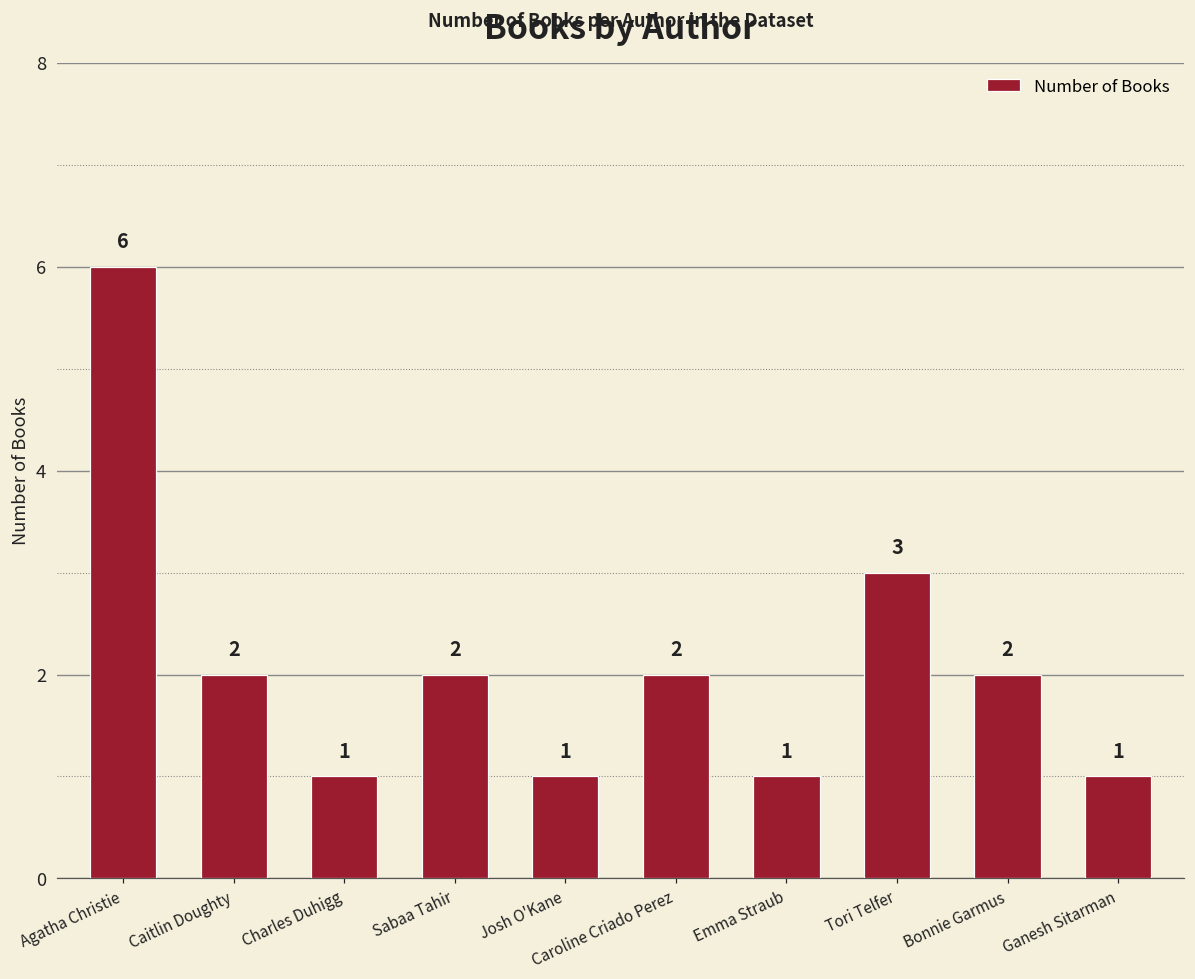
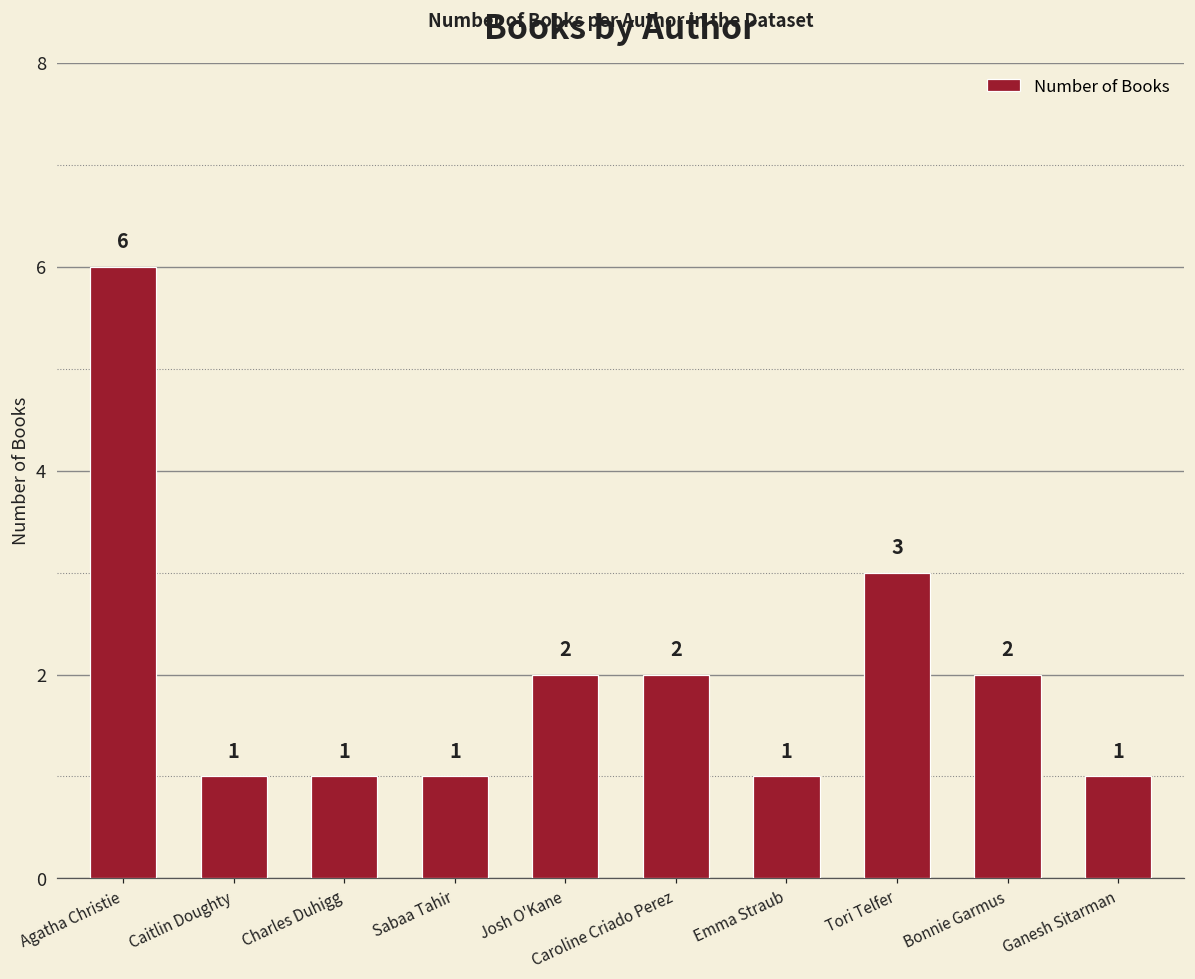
Caitlin Doughty: 2 -> 1
Sabaa Tahir: 2 -> 1
Josh O'Kane: 1 -> 2
